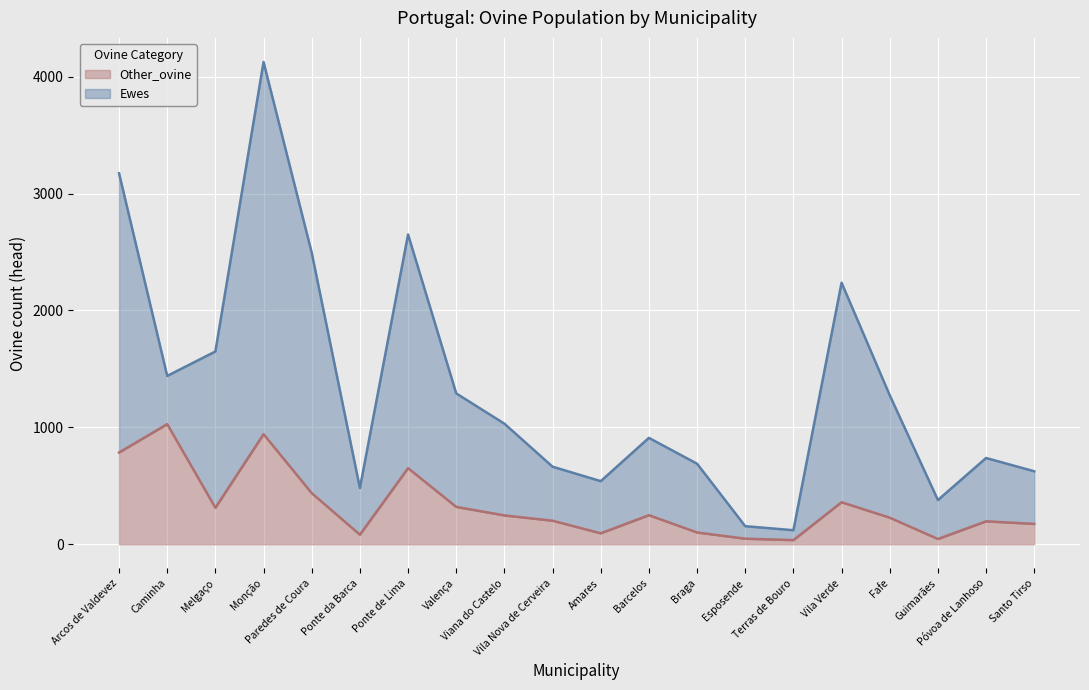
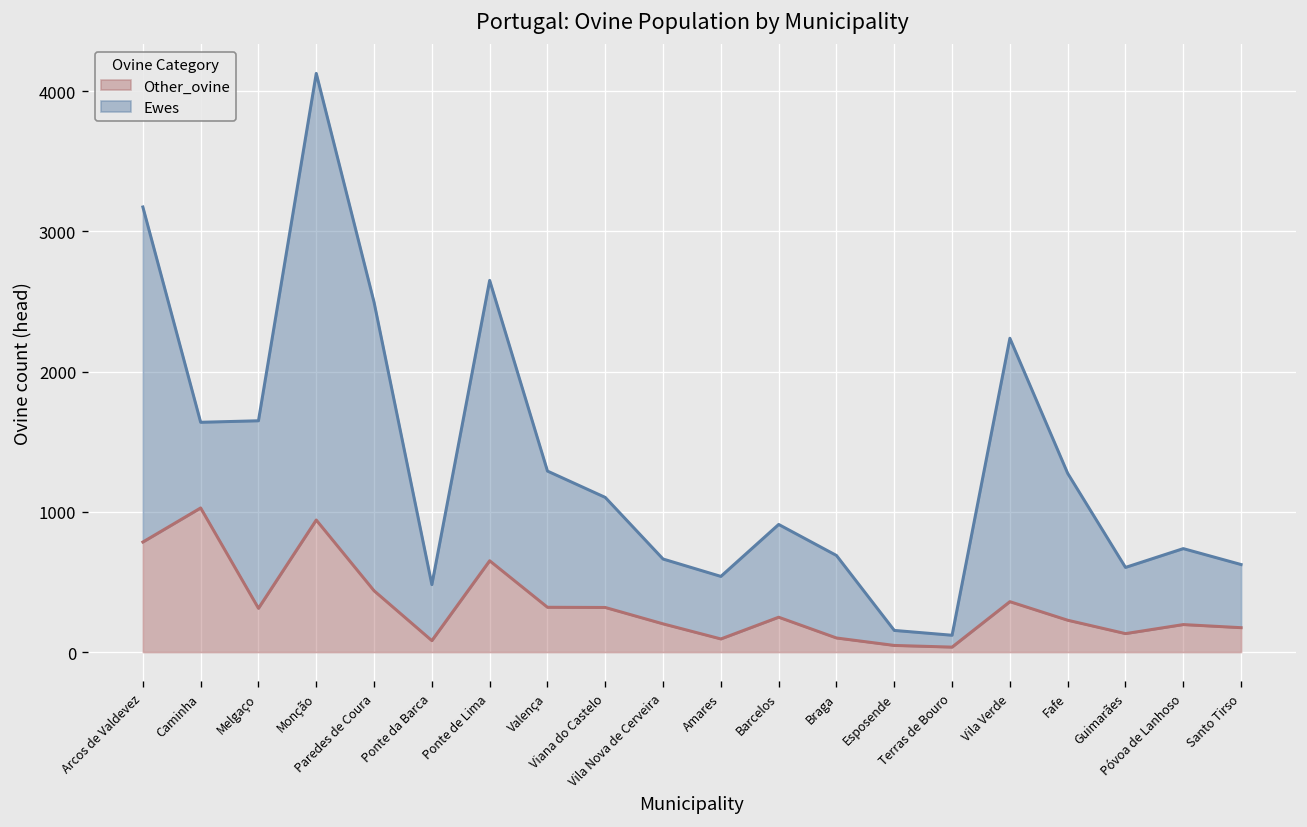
Ewes, Caminha: 410 -> 610
Other_ovine, Viana do Castelo: 250 -> 320
Other_ovine, Guimarães: 40 -> 130
Ewes, Guimarães: 330 -> 470
